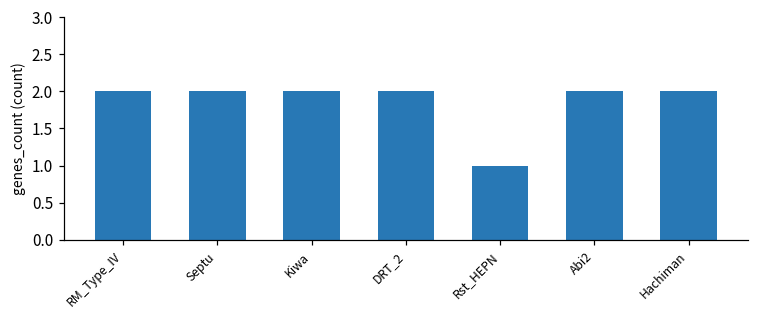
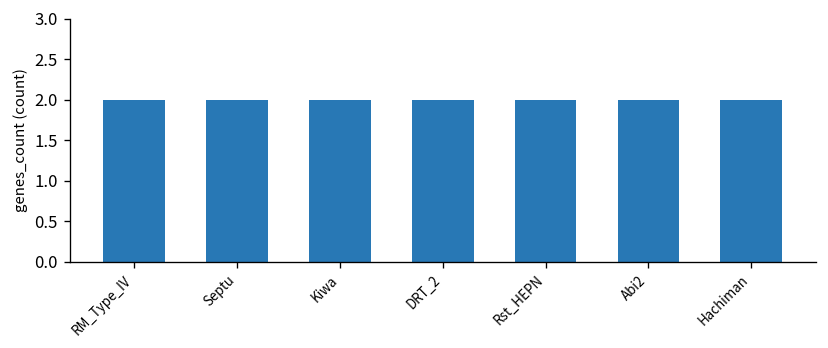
Rst_HEPN: 1 -> 2
